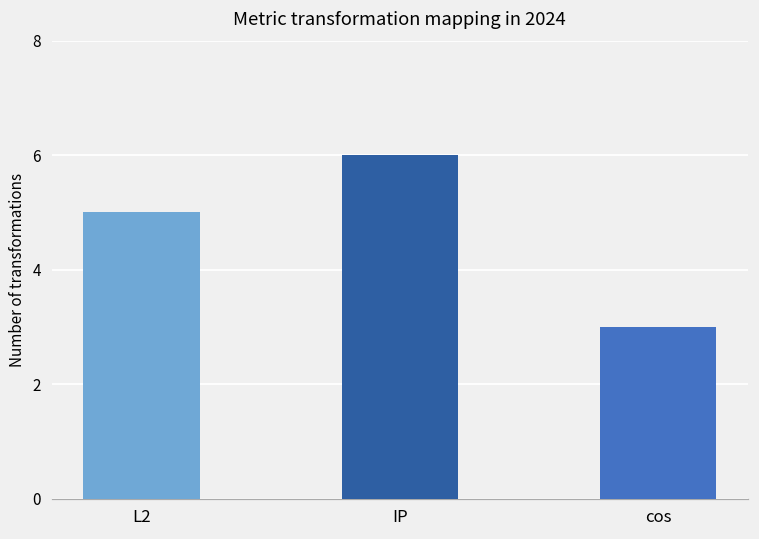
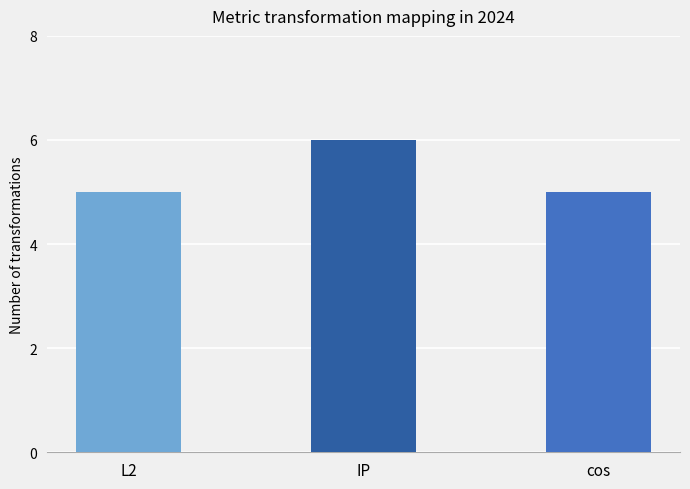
cos: 3 -> 5
